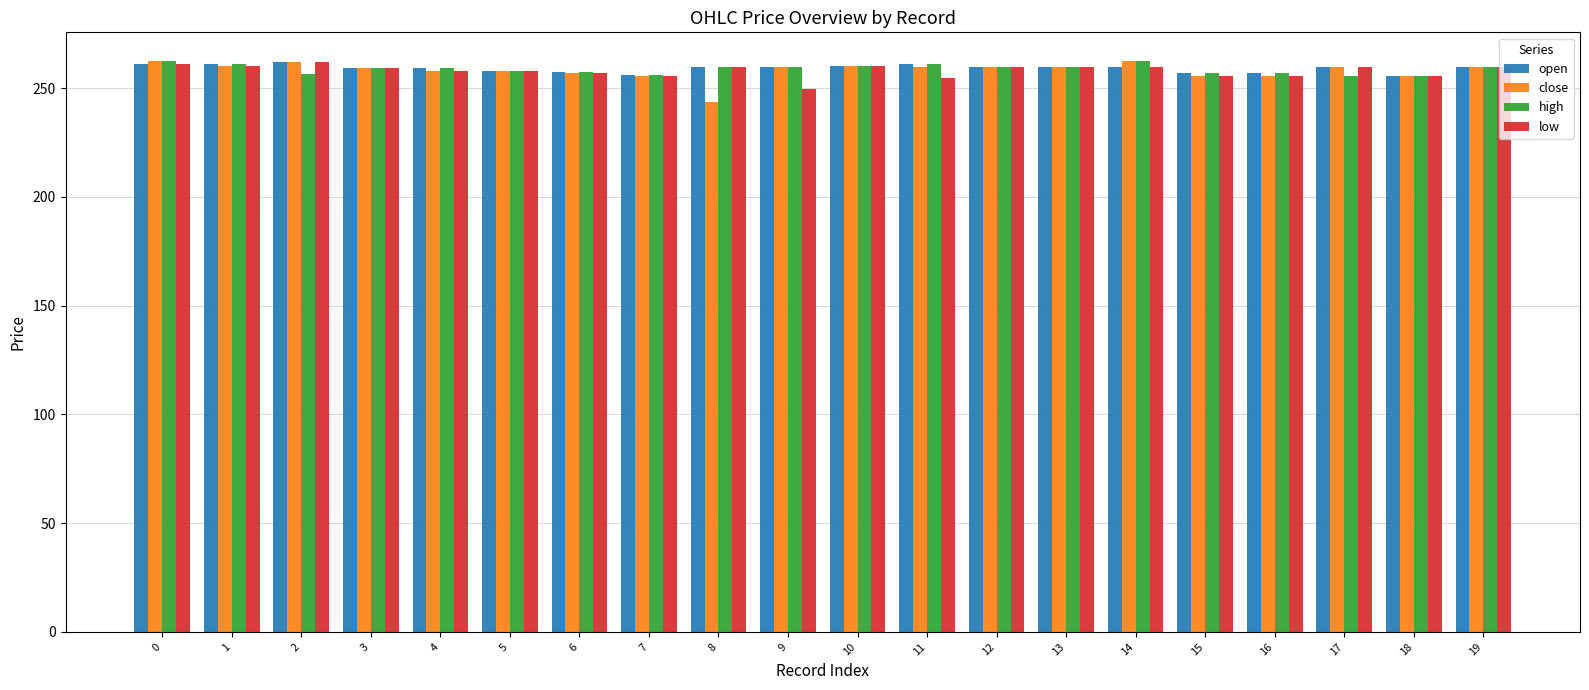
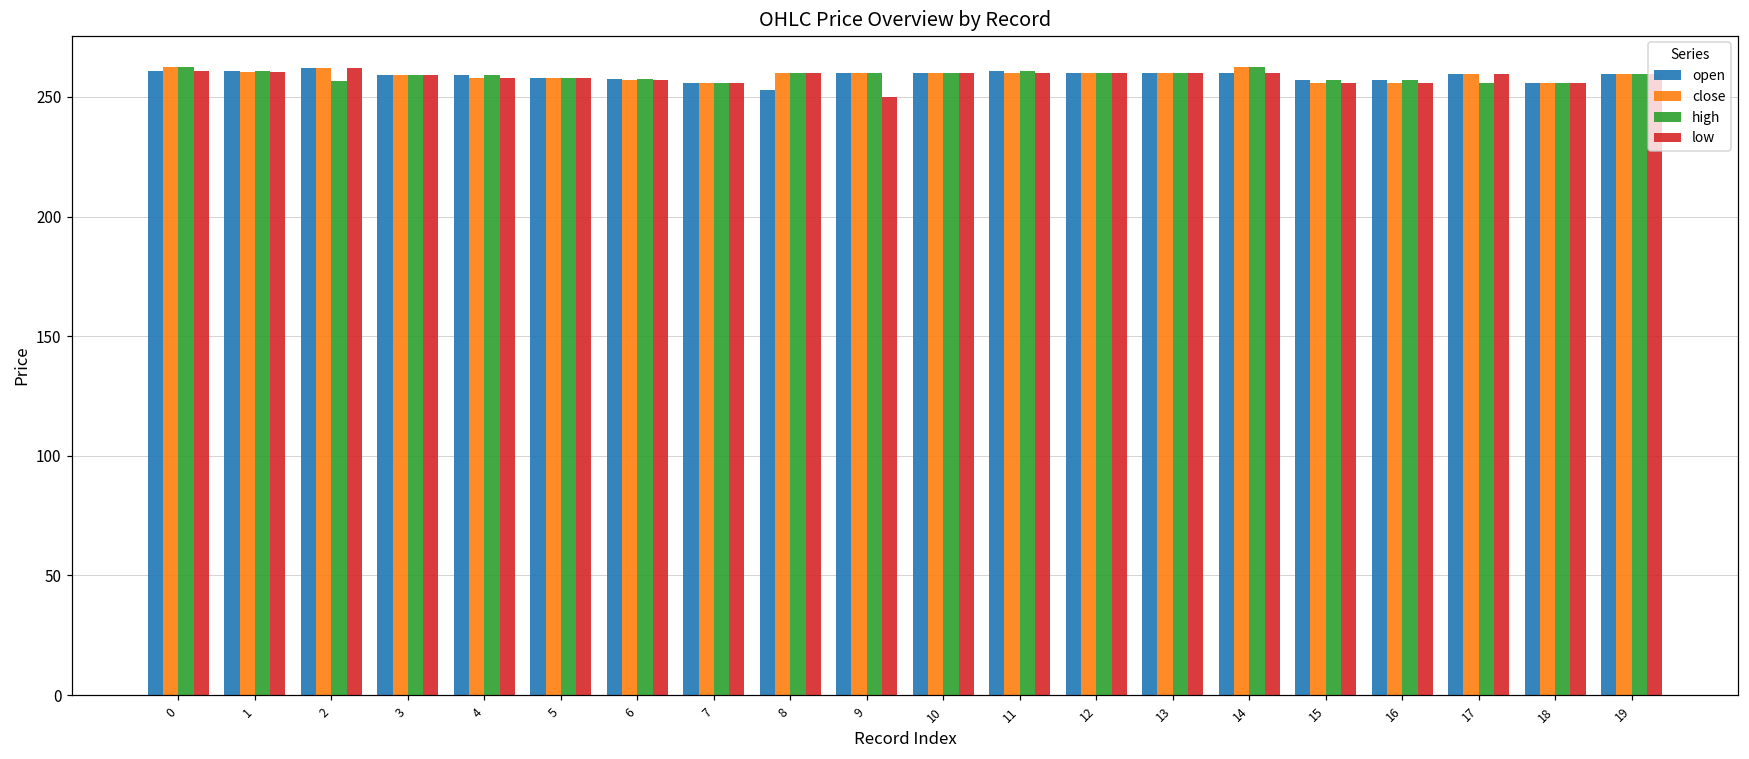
open, 8: 260 -> 253
close, 8: 243 -> 260
low, 11: 255 -> 260
